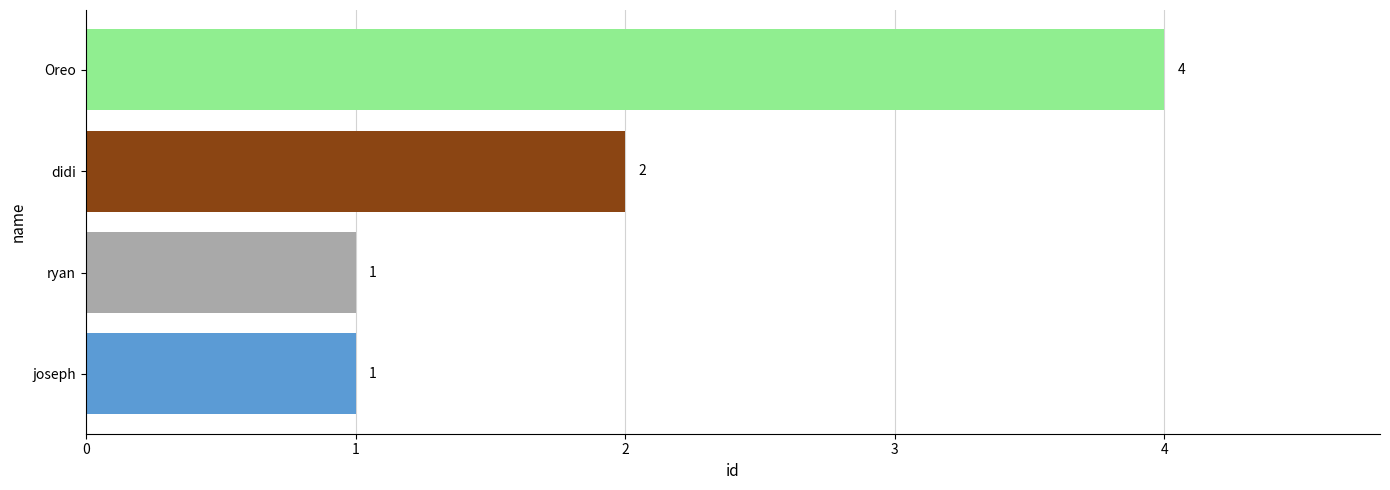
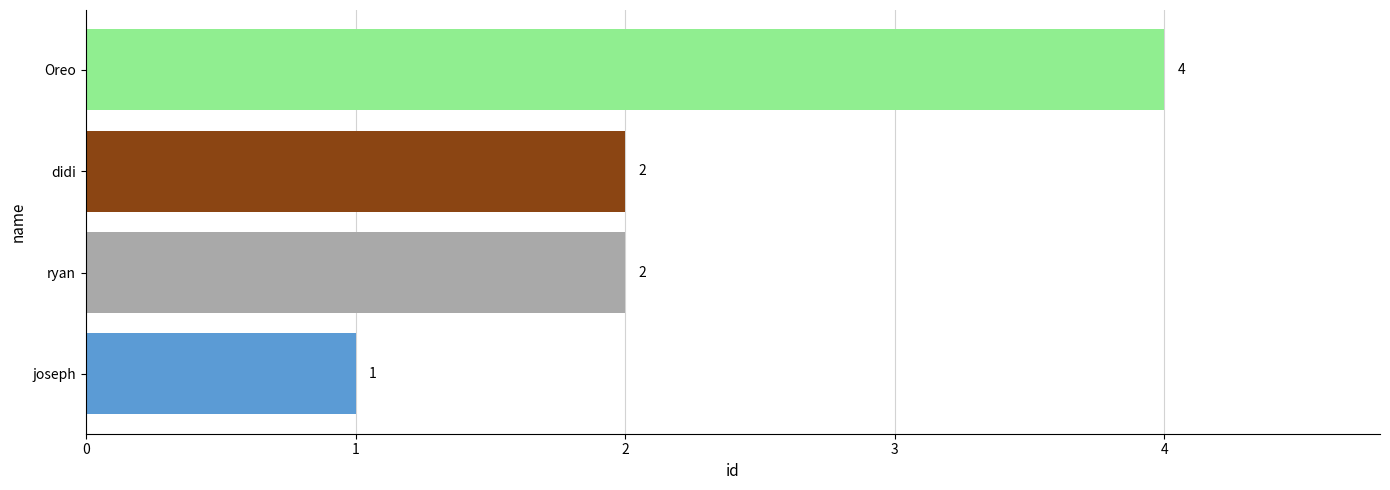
ryan: 1 -> 2
